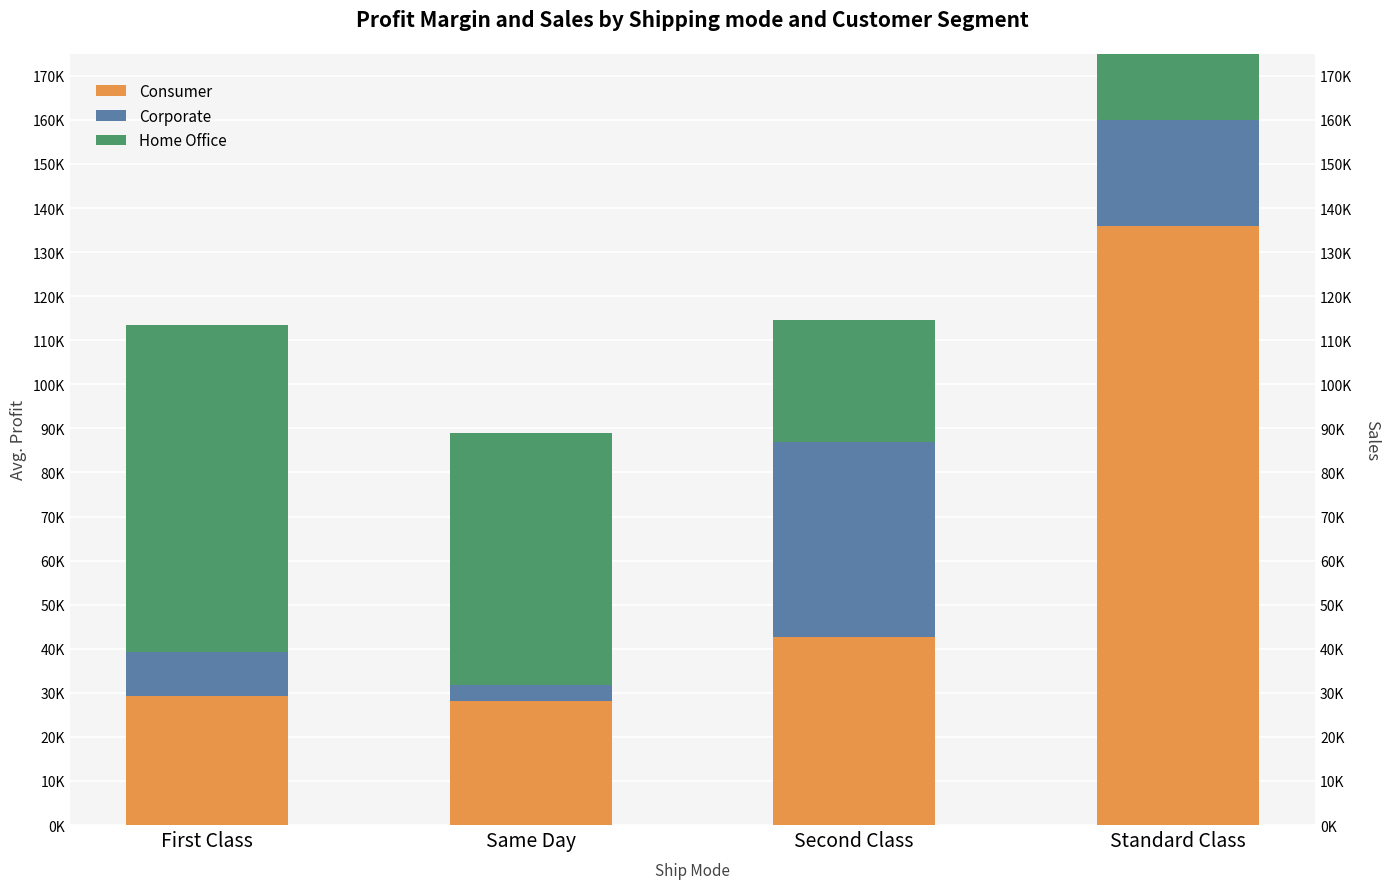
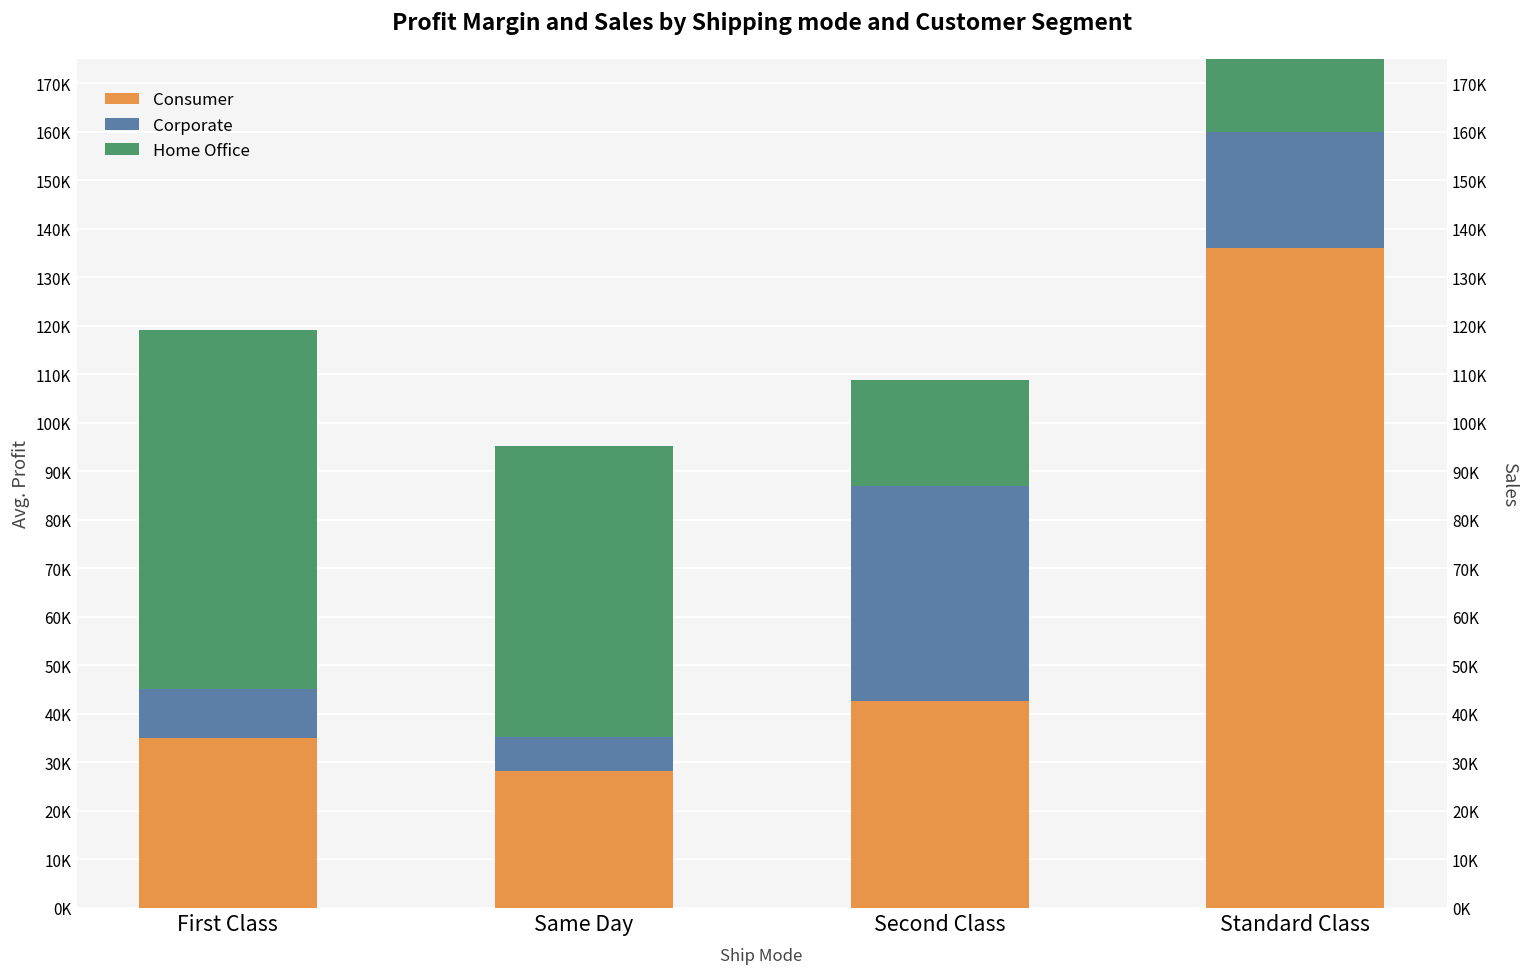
Consumer, First Class: 29000 -> 35000
Corporate, Same Day: 4000 -> 7000
Home Office, Same Day: 57000 -> 60000
Home Office, Second Class: 28000 -> 22000
